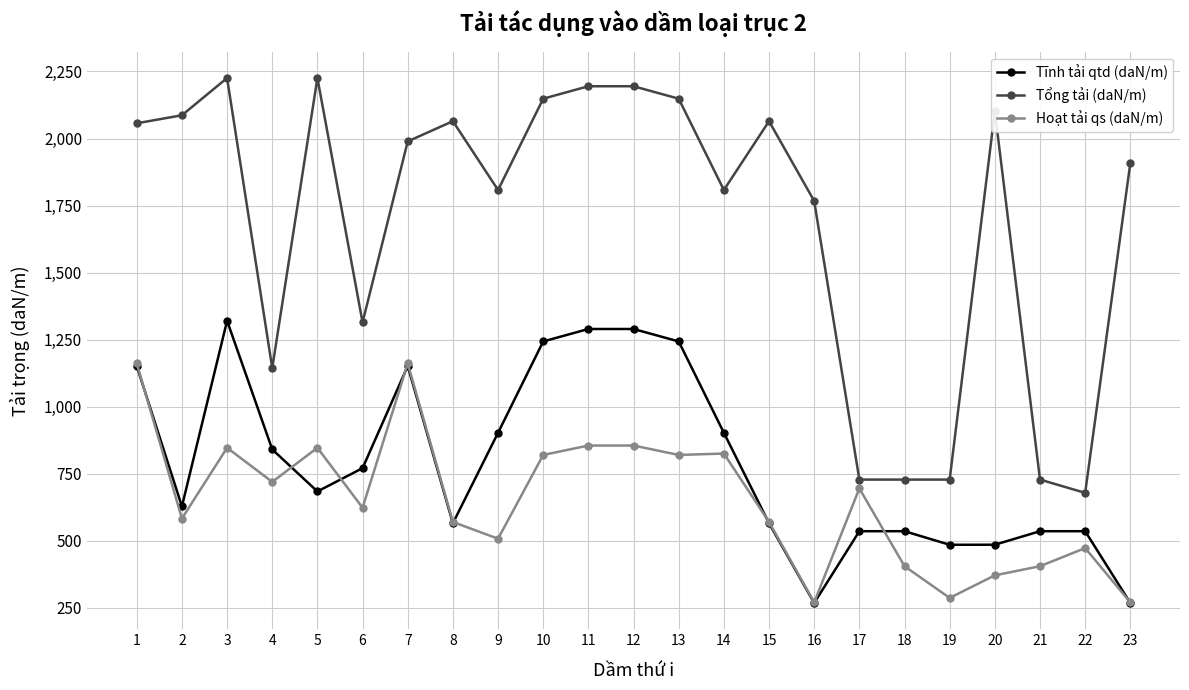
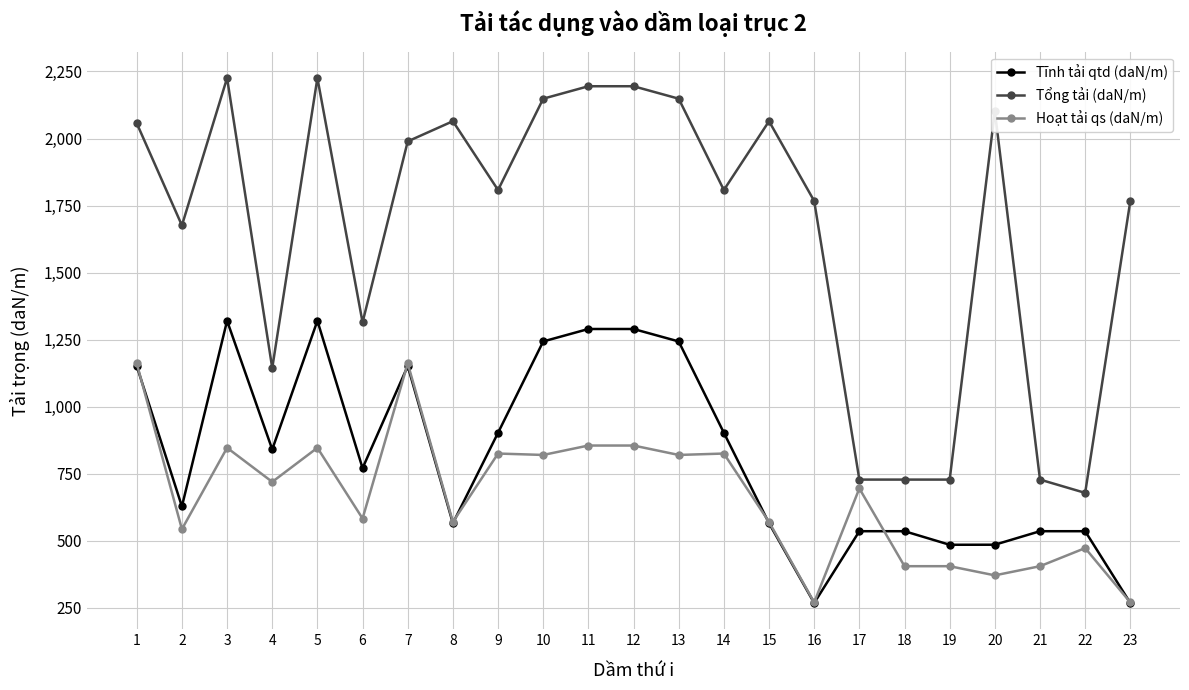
Tổng tải (daN/m), 2: 2,090 -> 1,680
Hoạt tải qs (daN/m), 2: 580 -> 540
Tĩnh tải qtd (daN/m), 5: 680 -> 1,320
Hoạt tải qs (daN/m), 6: 620 -> 580
Hoạt tải qs (daN/m), 9: 510 -> 830
Hoạt tải qs (daN/m), 19: 290 -> 400
Tổng tải (daN/m), 23: 1,910 -> 1,770
